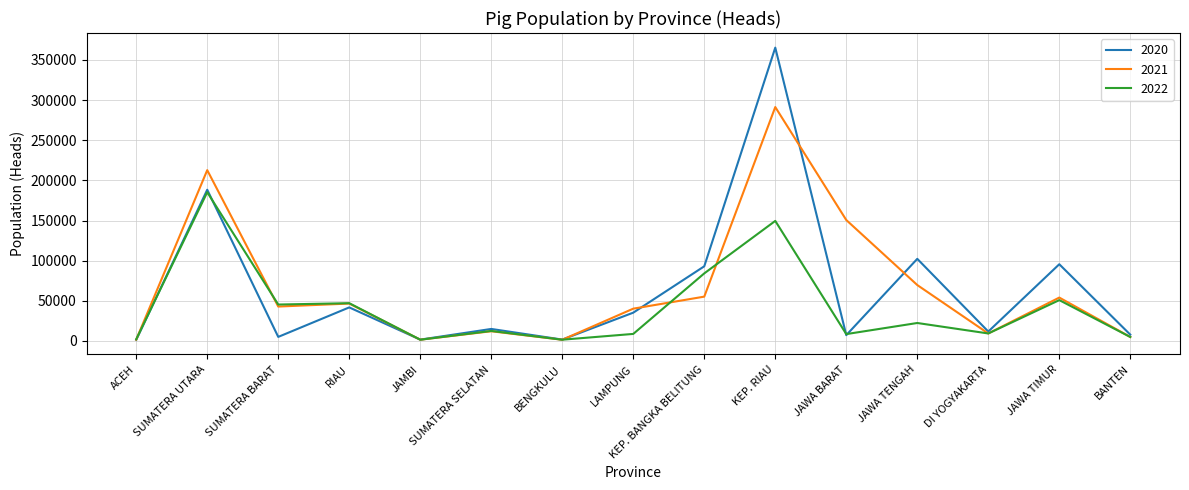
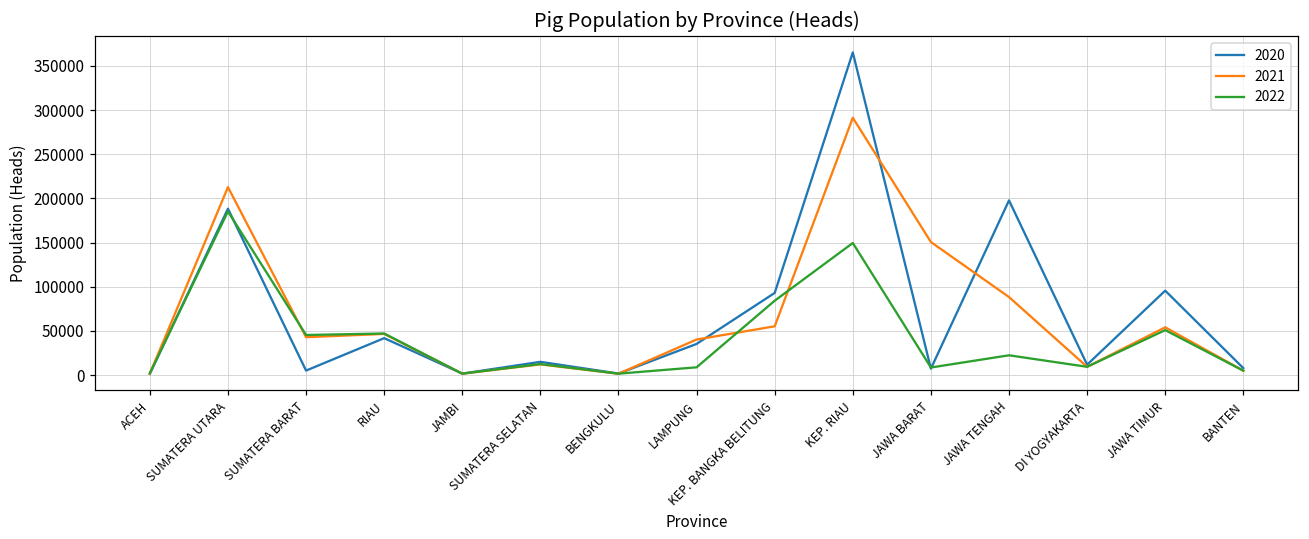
2020, JAWA TENGAH: 100000 -> 200000
2021, JAWA TENGAH: 70000 -> 90000
